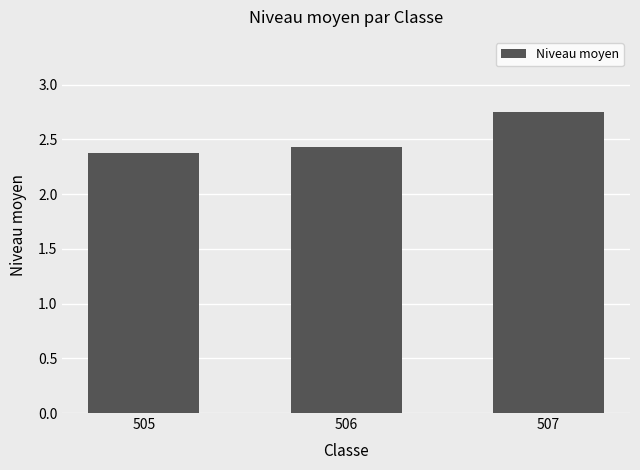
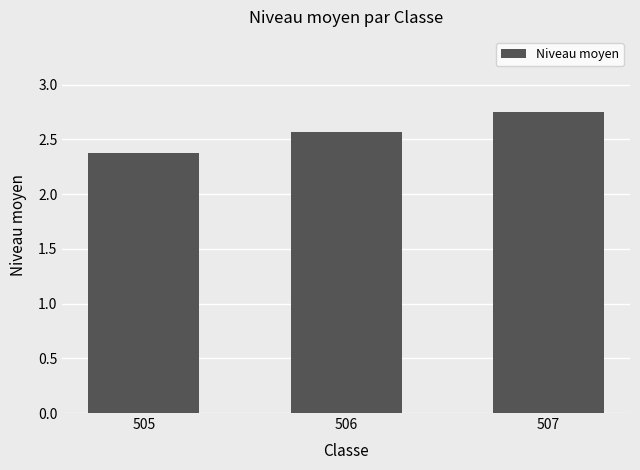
506: 2.43 -> 2.57
